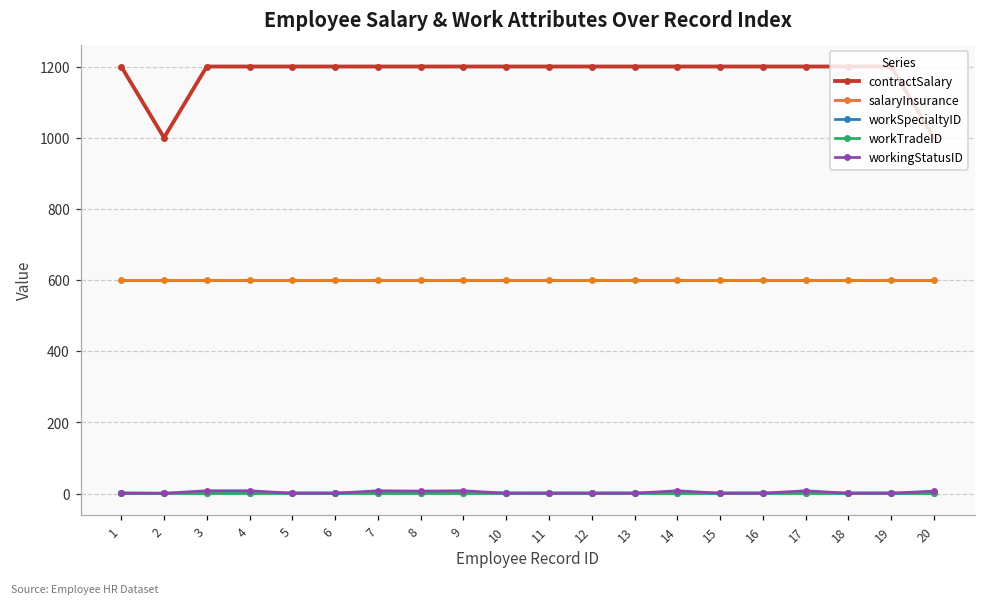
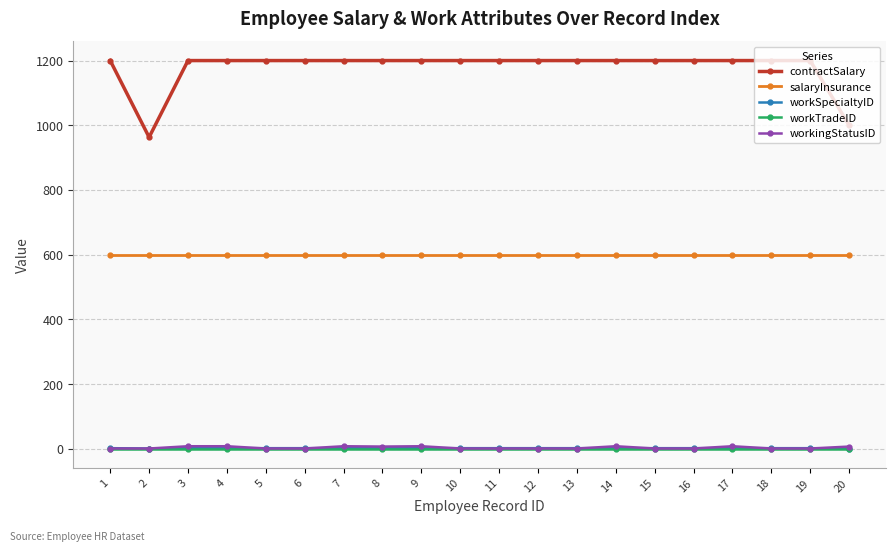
contractSalary, 2: 1000 -> 960
